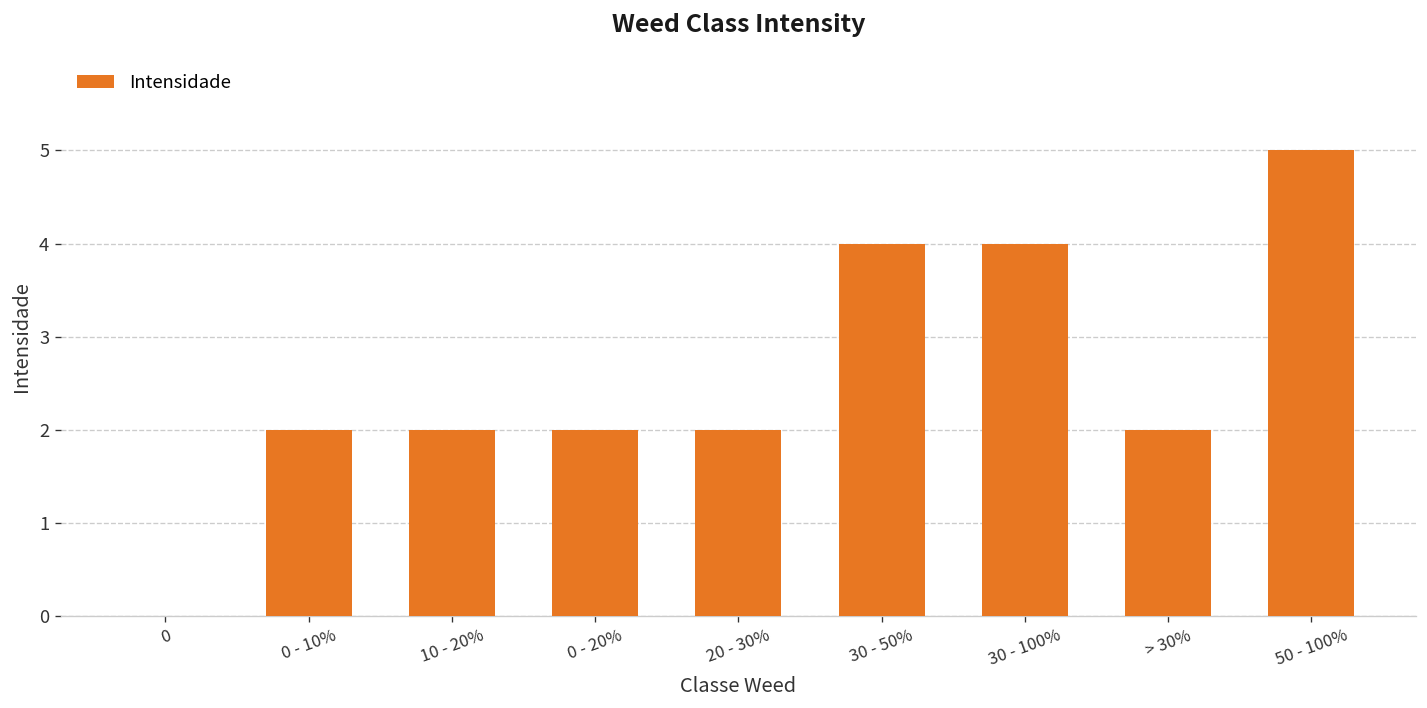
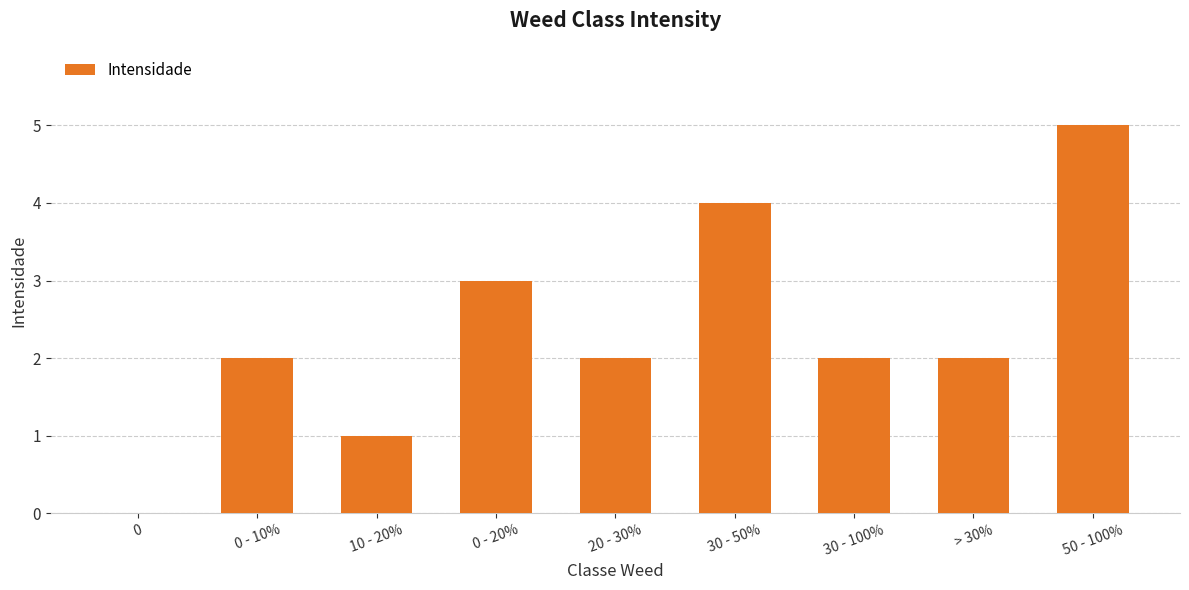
10 - 20%: 2 -> 1
0 - 20%: 2 -> 3
30 - 100%: 4 -> 2
